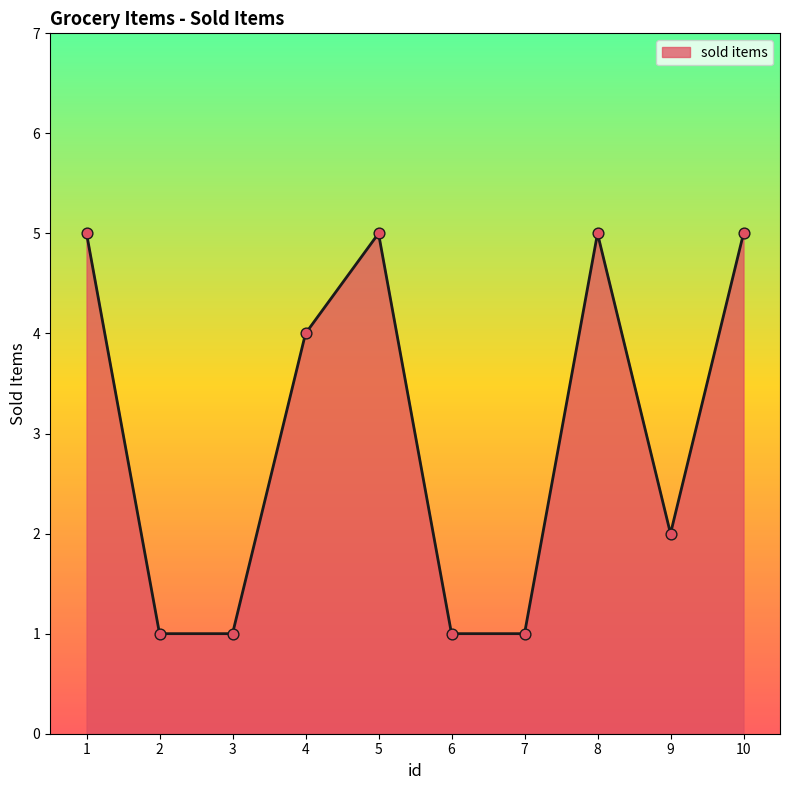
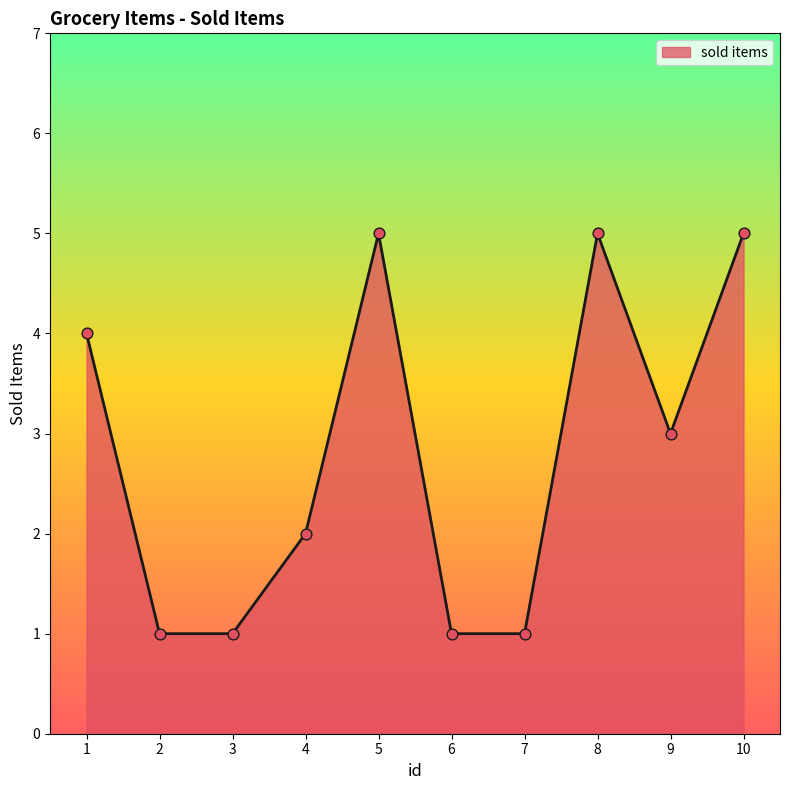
1: 5 -> 4
4: 4 -> 2
9: 2 -> 3
